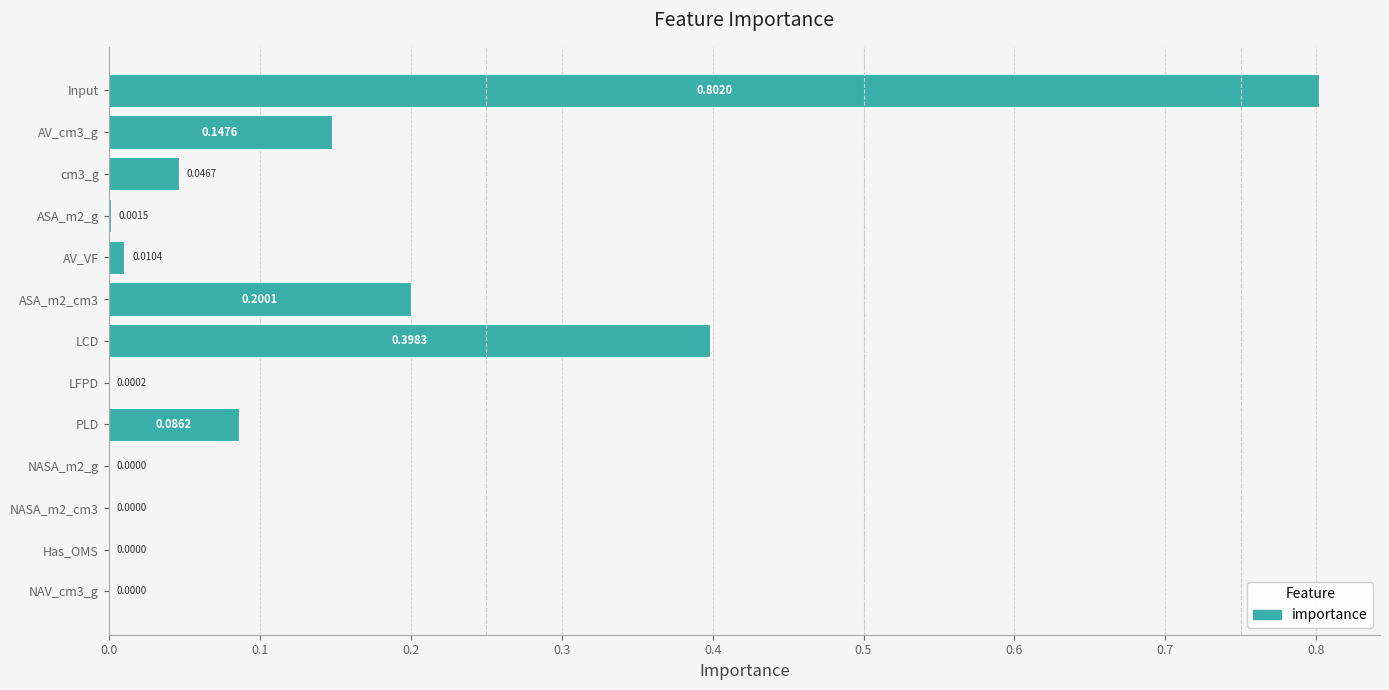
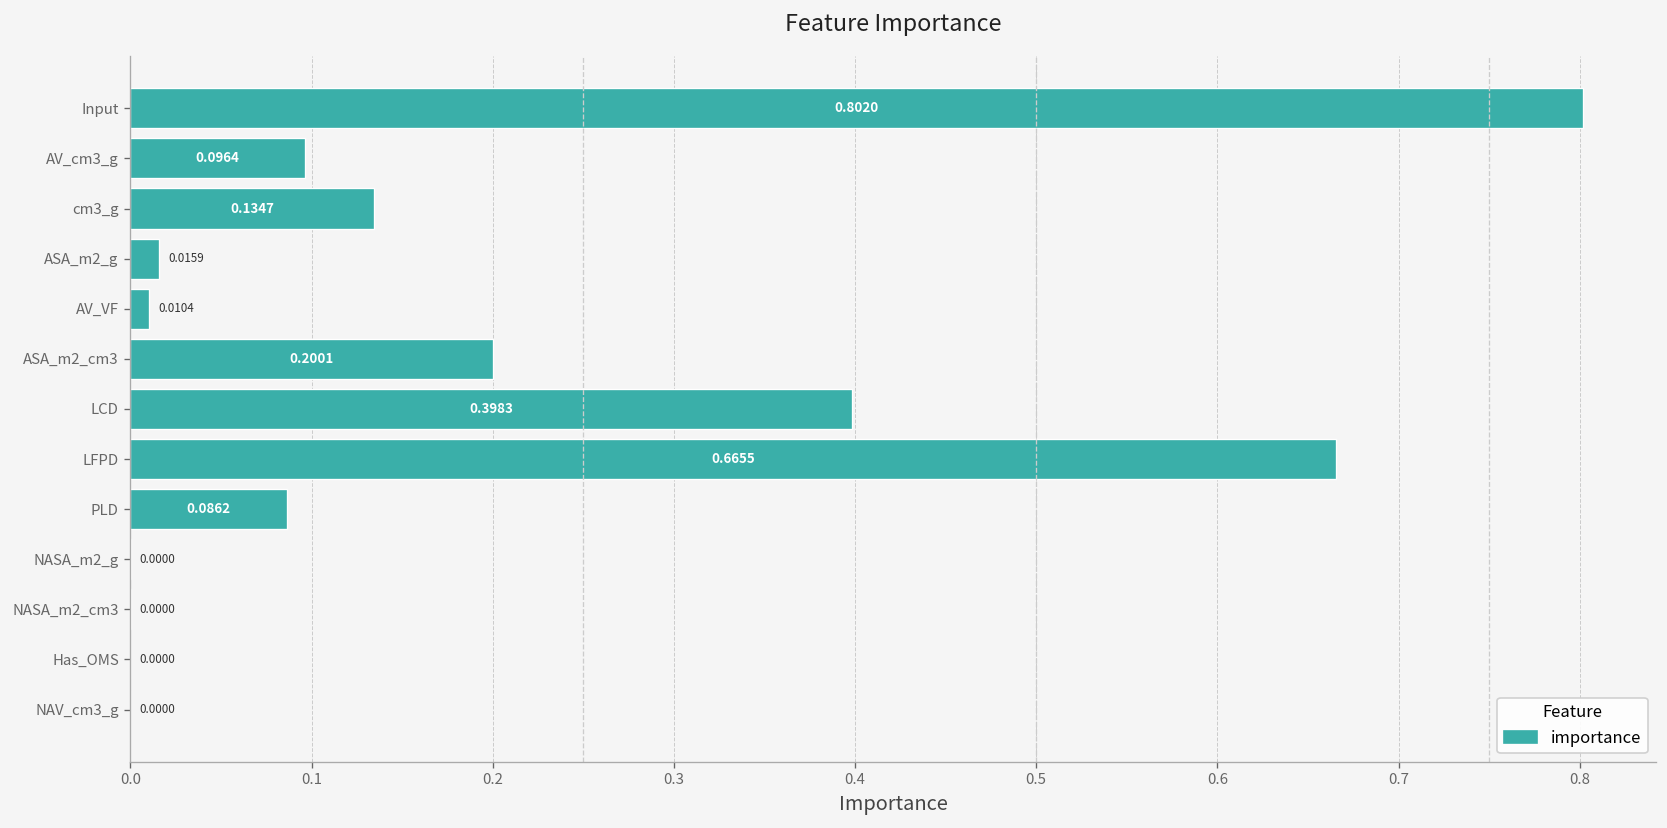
AV_cm3_g: 0.1476 -> 0.0964
cm3_g: 0.0467 -> 0.1347
ASA_m2_g: 0.0015 -> 0.0159
LFPD: 0.0002 -> 0.6655
